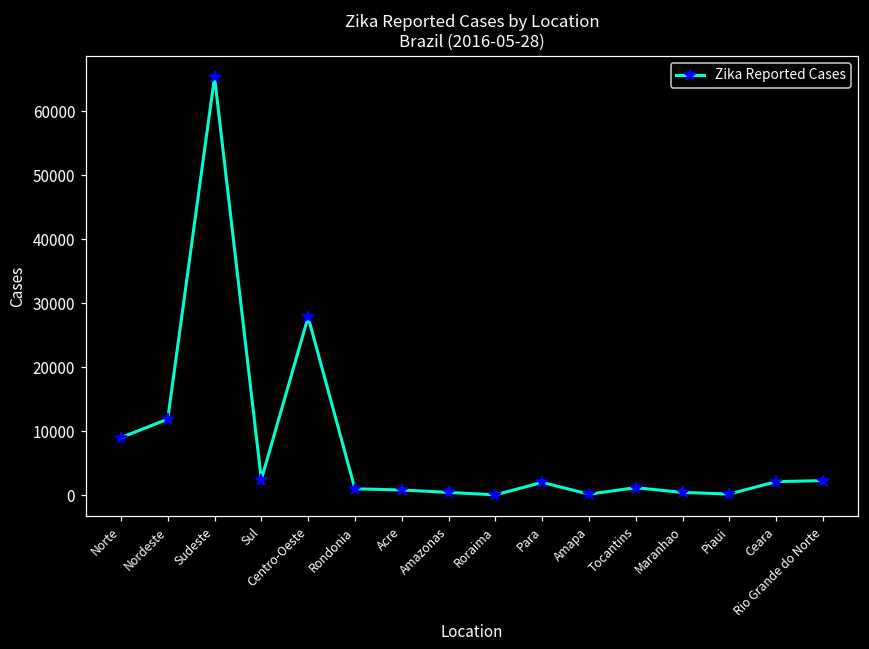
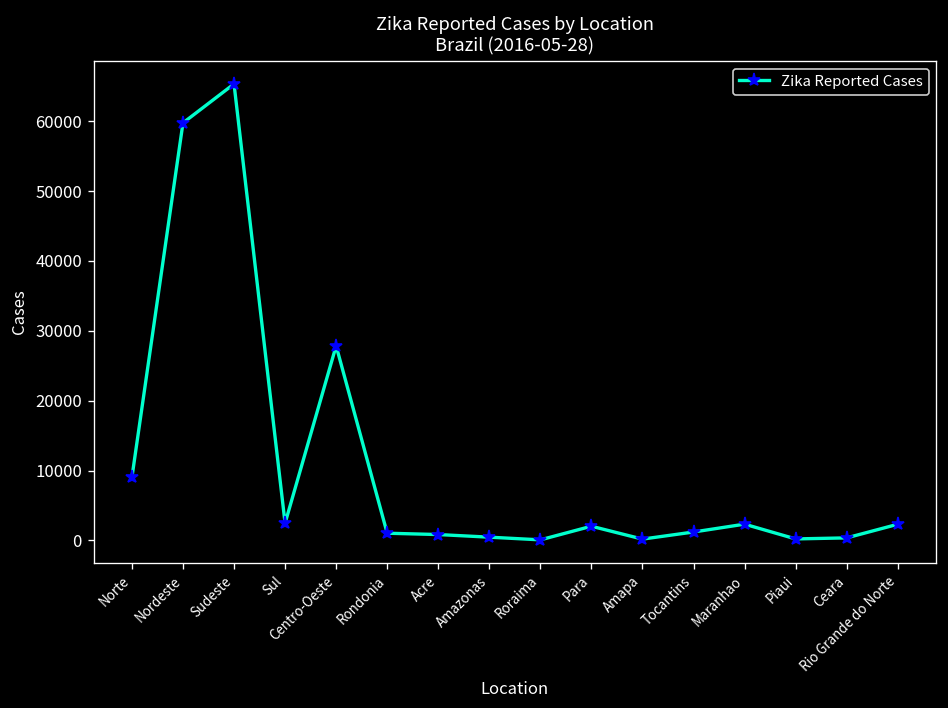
Nordeste: 12000 -> 60000
Maranhao: 0 -> 2000
Ceara: 2000 -> 0
